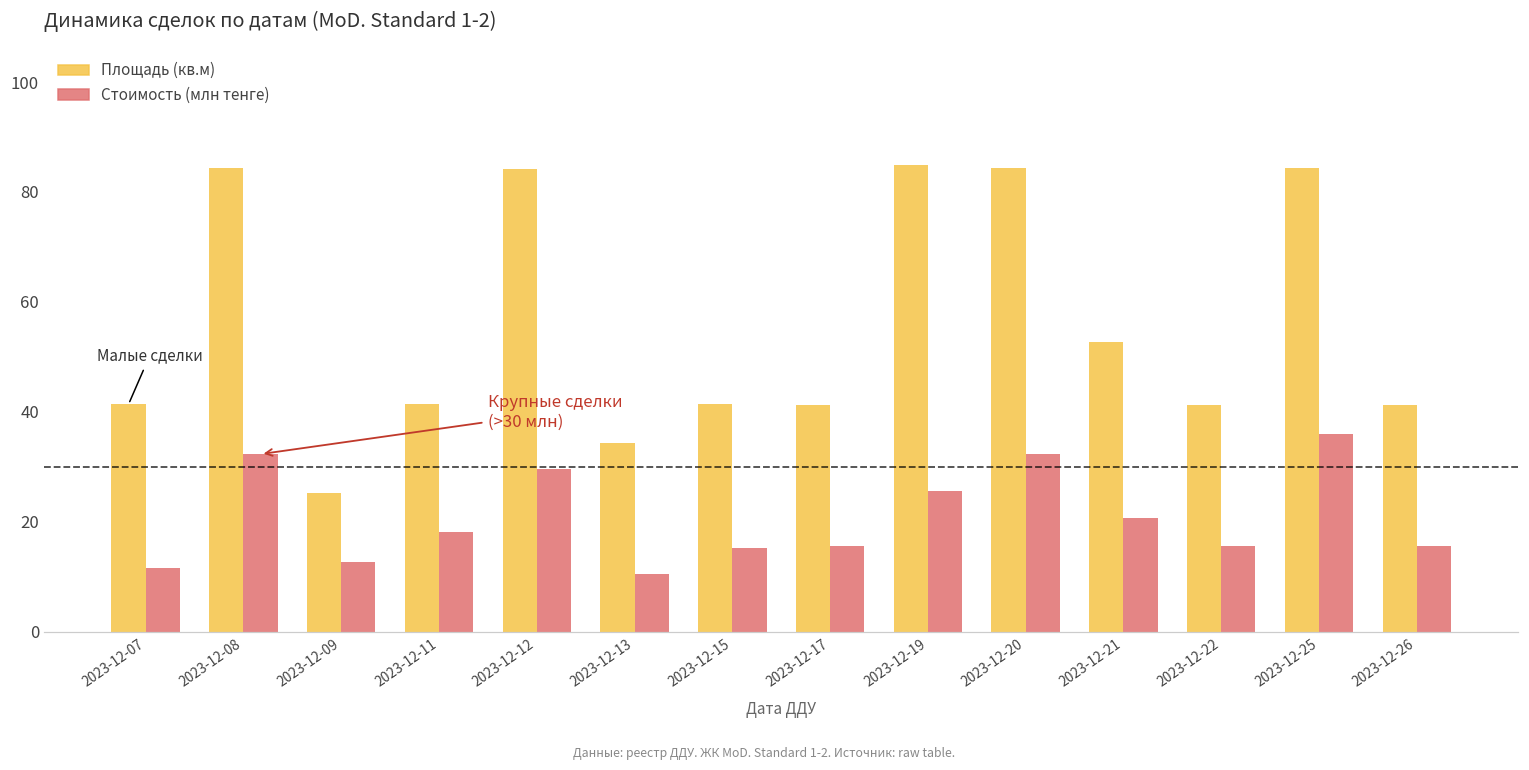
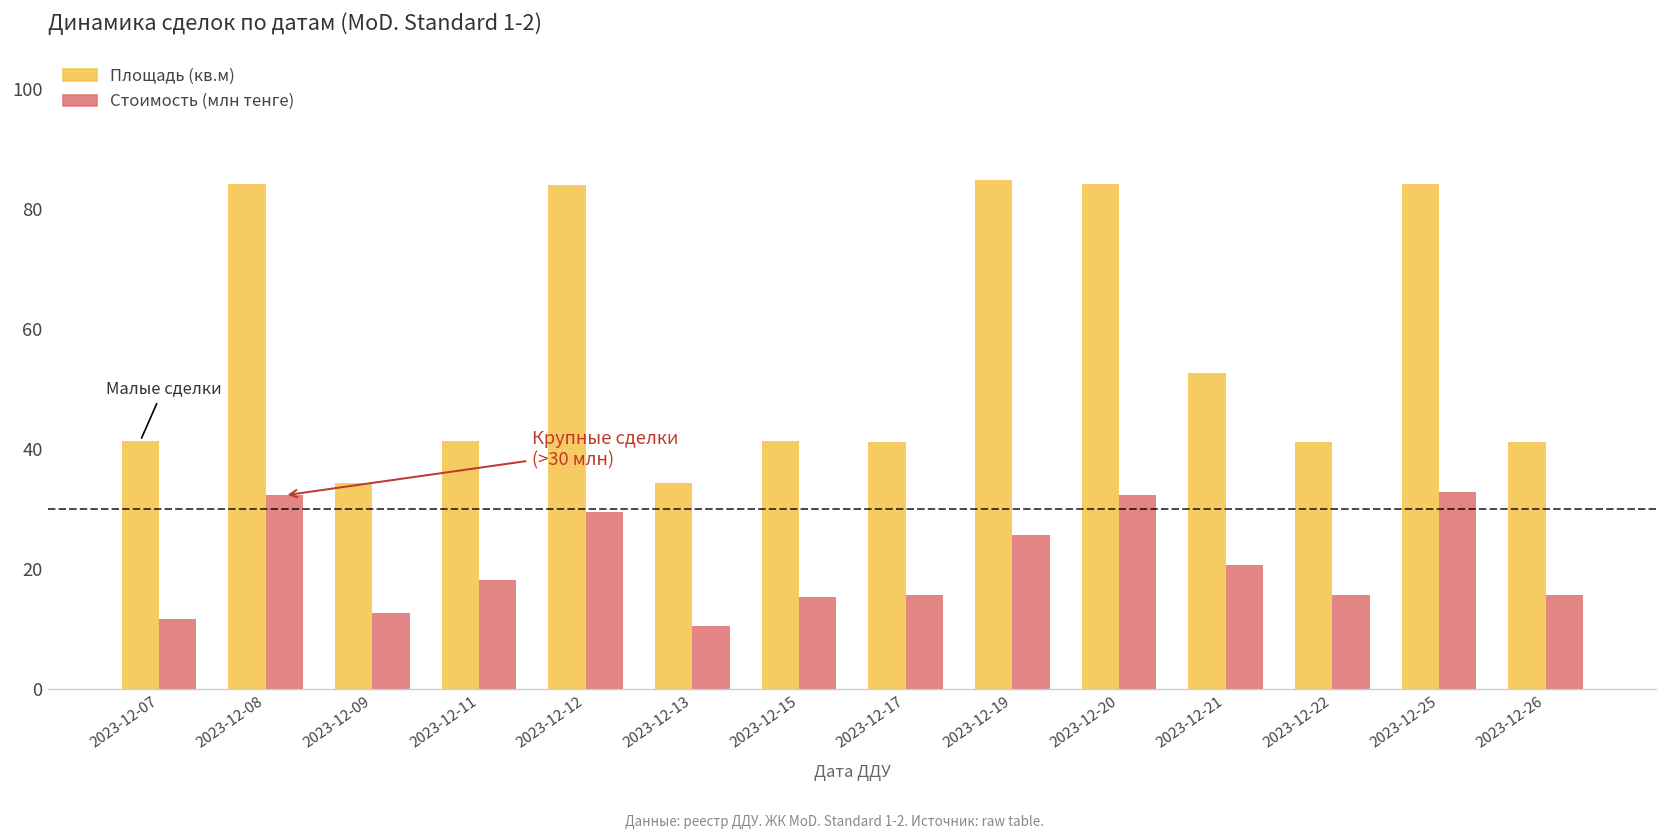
Площадь (кв.м), 2023-12-09: 25 -> 34
Стоимость (млн тенге), 2023-12-25: 36 -> 33
